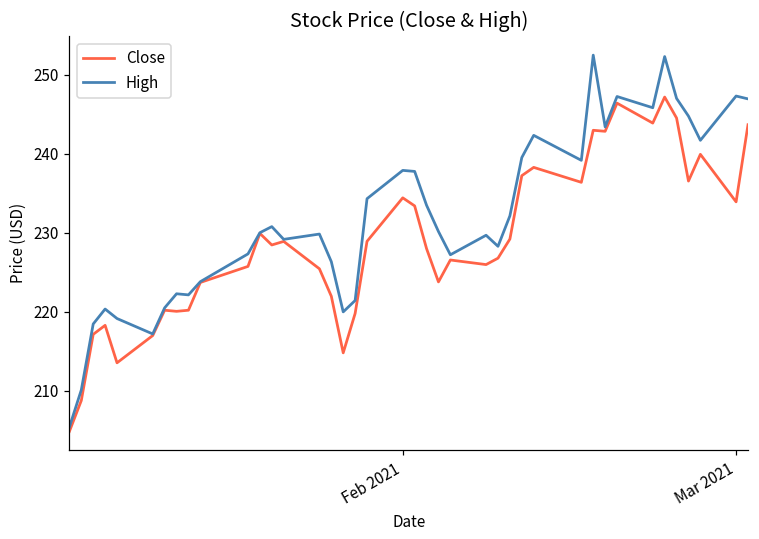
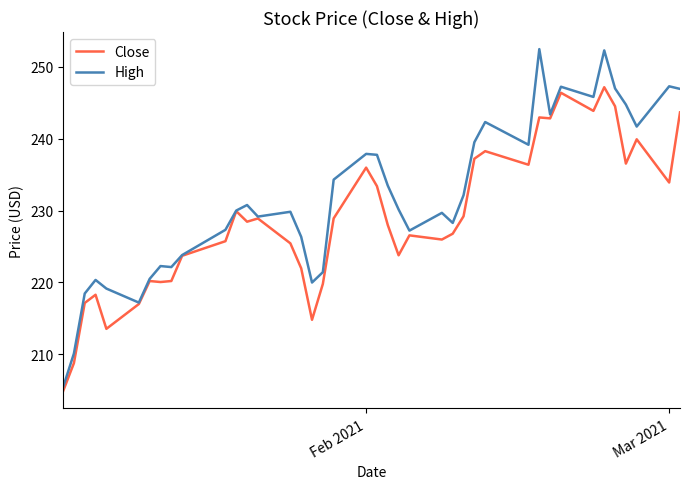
Close, Feb 2021: 234 -> 236
